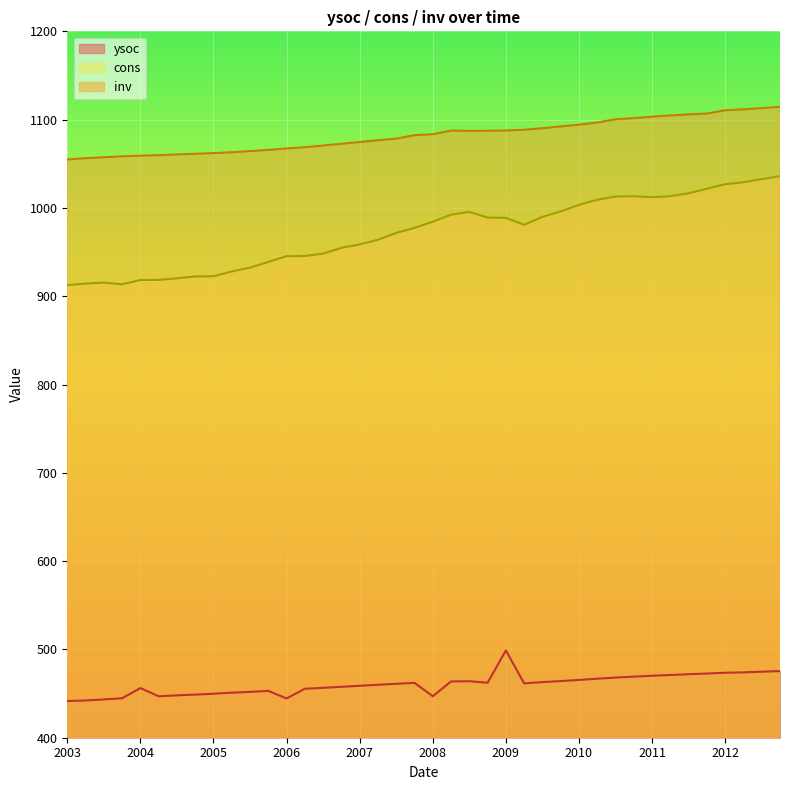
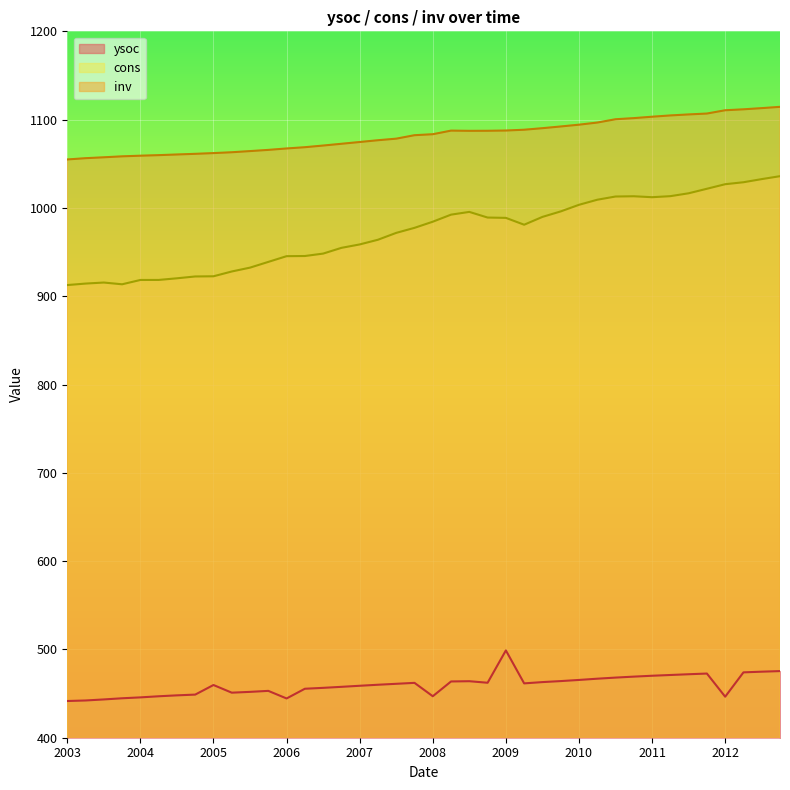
ysoc, 2004: 460 -> 450
ysoc, 2005: 450 -> 460
ysoc, 2012: 470 -> 450
